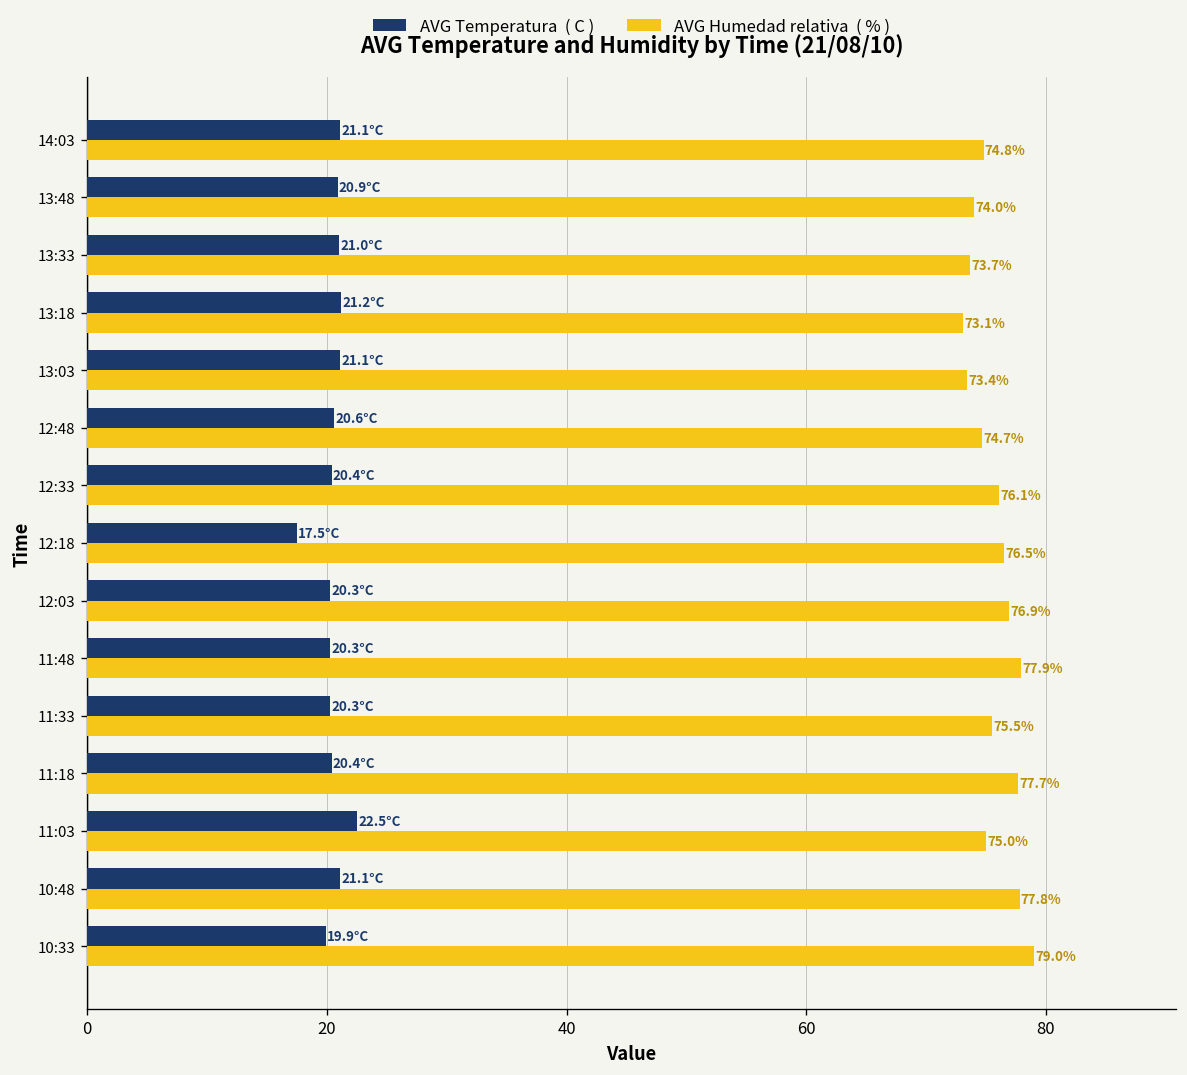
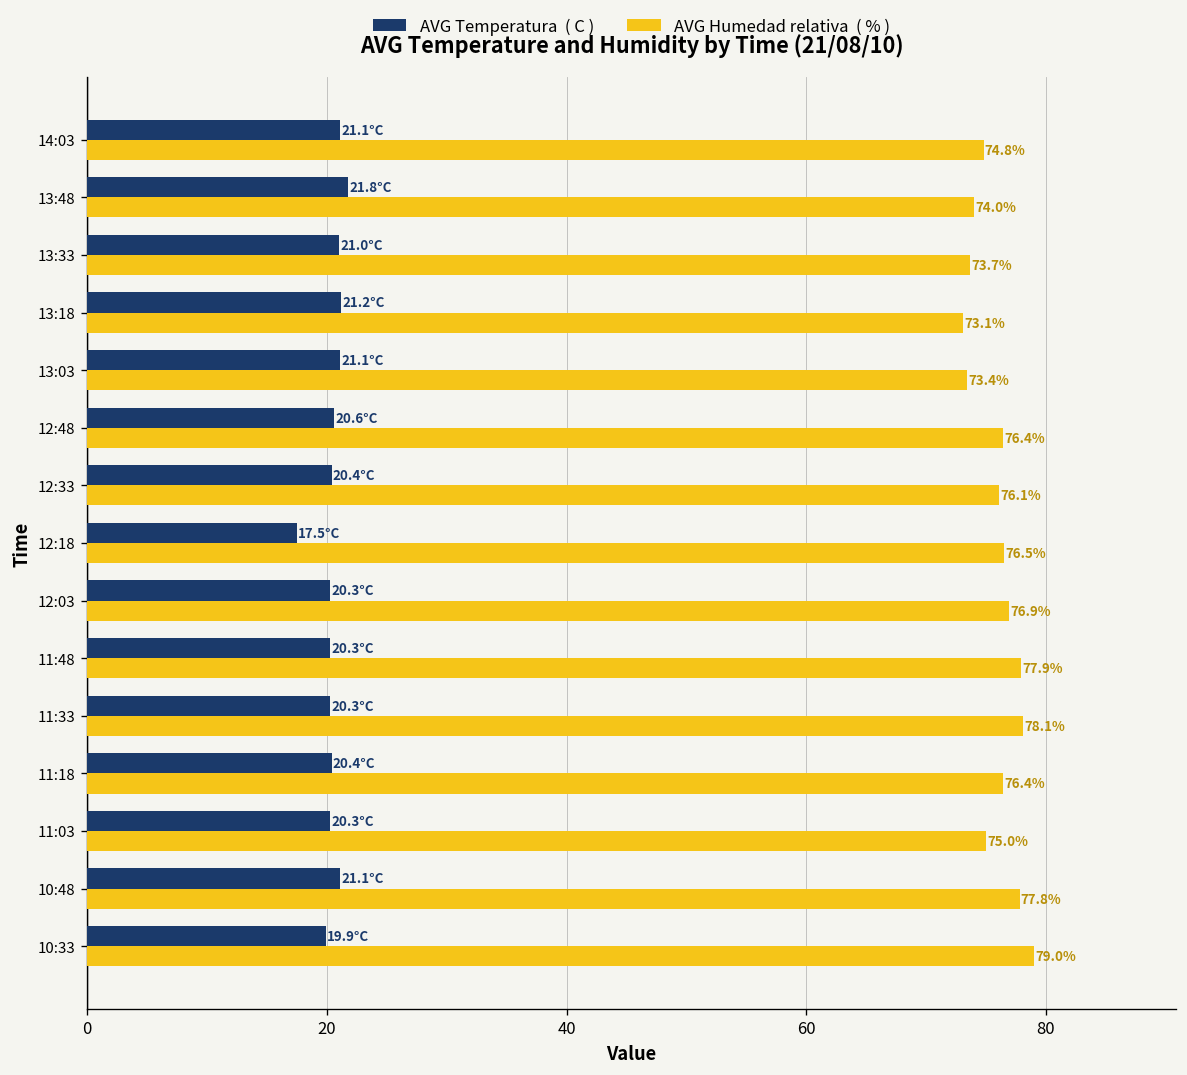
AVG Temperatura ( C ), 13:48: 20.9°C -> 21.8°C
AVG Humedad relativa ( % ), 12:48: 74.7% -> 76.4%
AVG Humedad relativa ( % ), 11:33: 75.5% -> 78.1%
AVG Humedad relativa ( % ), 11:18: 77.7% -> 76.4%
AVG Temperatura ( C ), 11:03: 22.5°C -> 20.3°C
